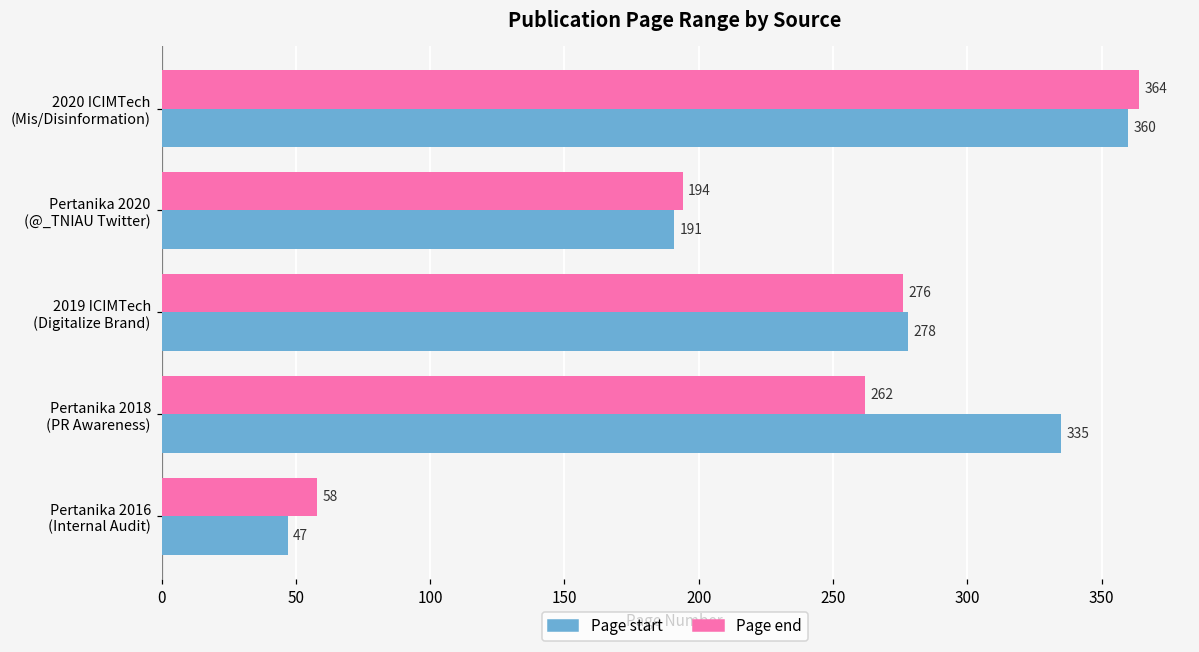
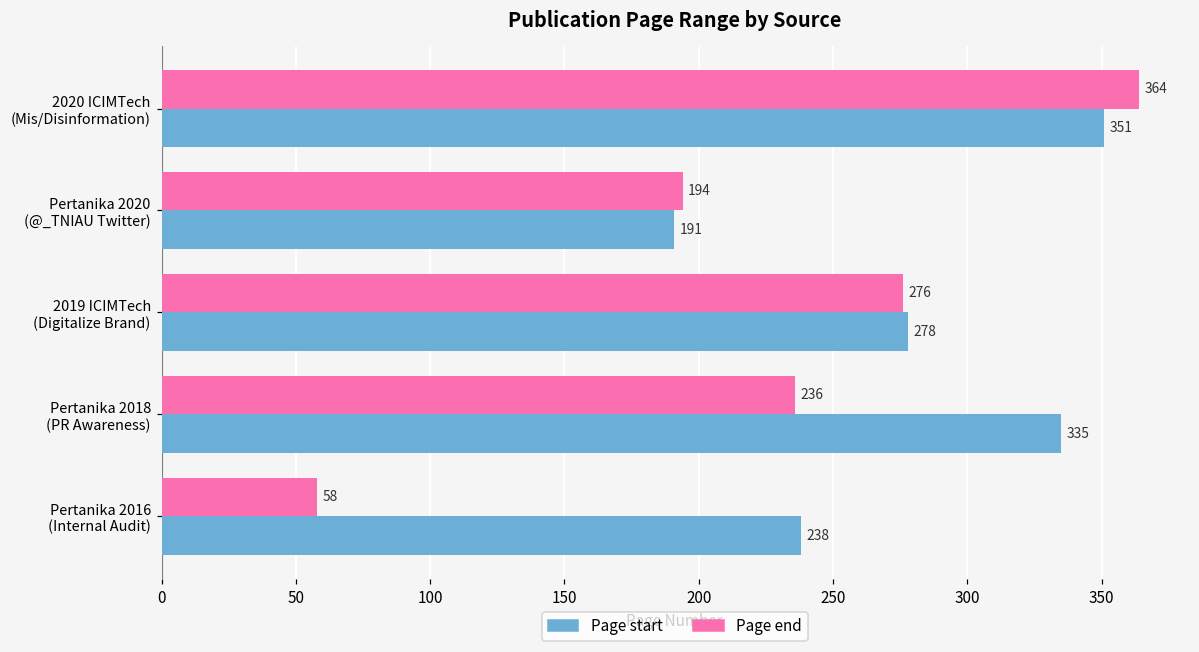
Page start, 2020 ICIMTech (Mis/Disinformation): 360 -> 351
Page end, Pertanika 2018 (PR Awareness): 262 -> 236
Page start, Pertanika 2016 (Internal Audit): 47 -> 238
